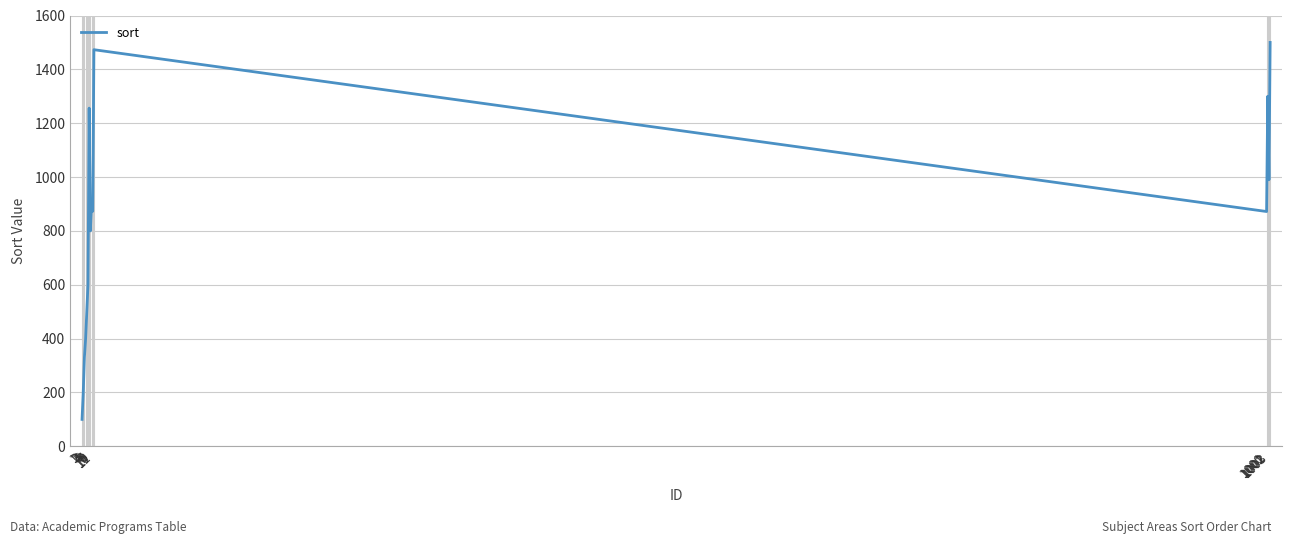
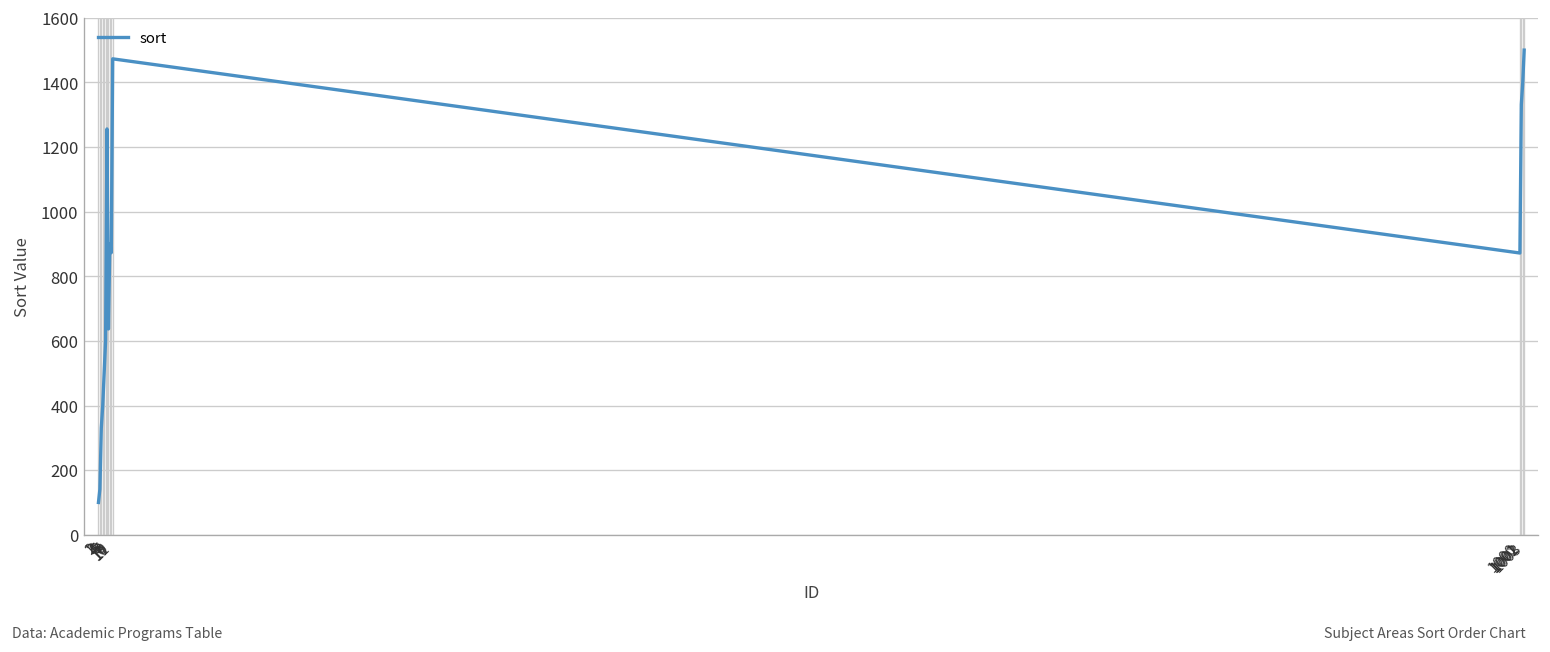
2: 200 -> 140
8: 800 -> 640
1001: 1300 -> 1330
1002: 990 -> 1400
